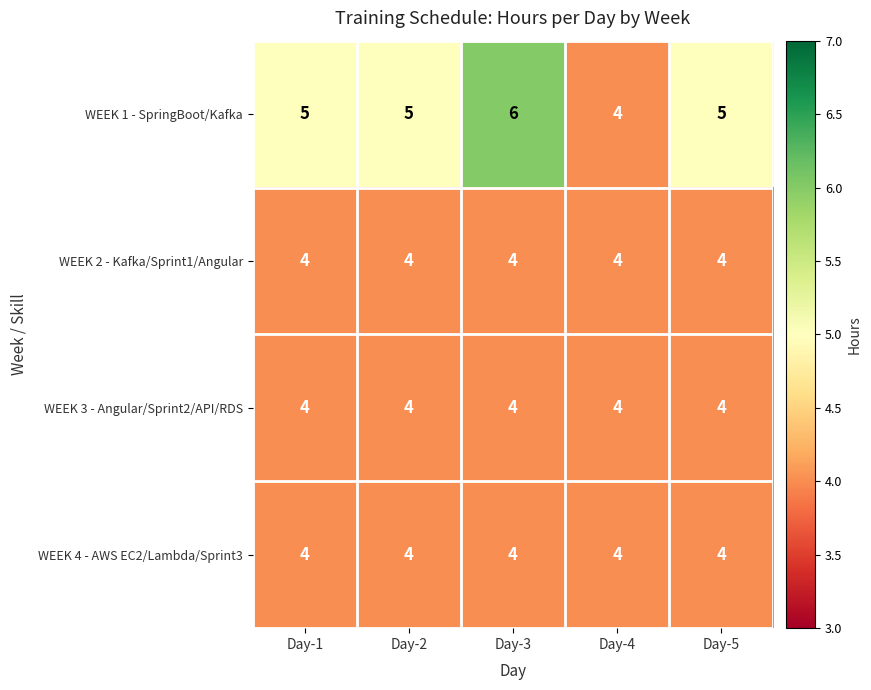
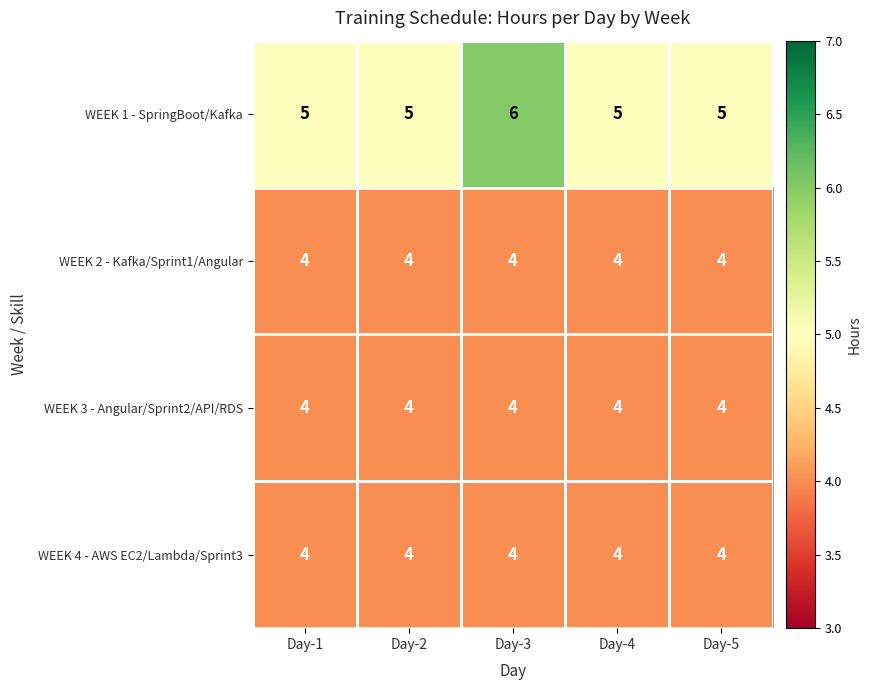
WEEK 1 - SpringBoot/Kafka, Day-4: 4 -> 5
